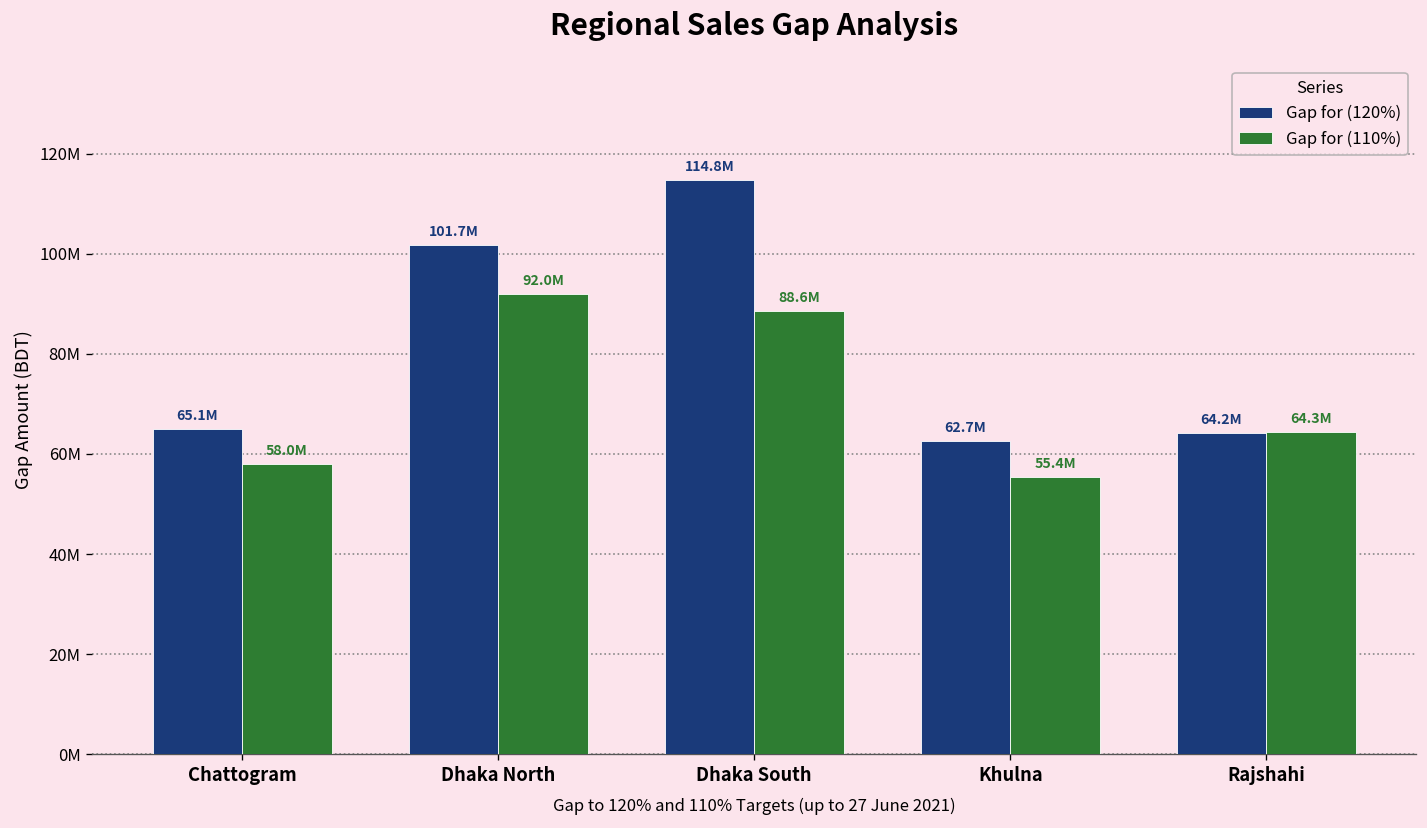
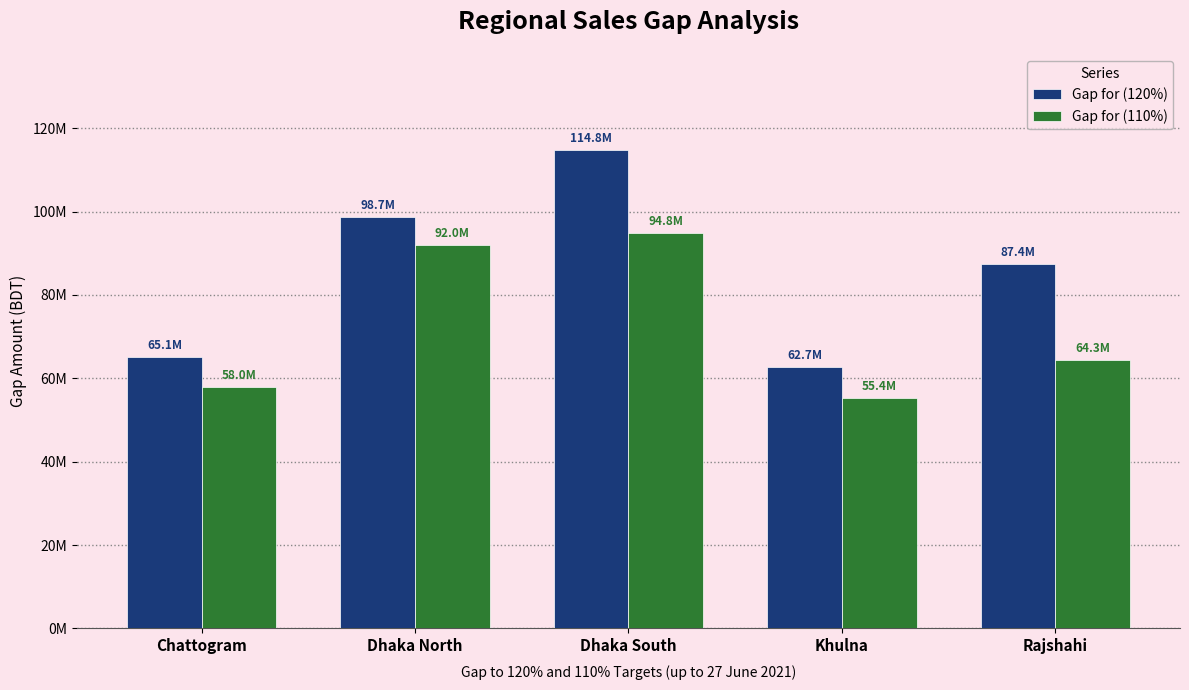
Gap for (120%), Dhaka North: 101.7M -> 98.7M
Gap for (110%), Dhaka South: 88.6M -> 94.8M
Gap for (120%), Rajshahi: 64.2M -> 87.4M
